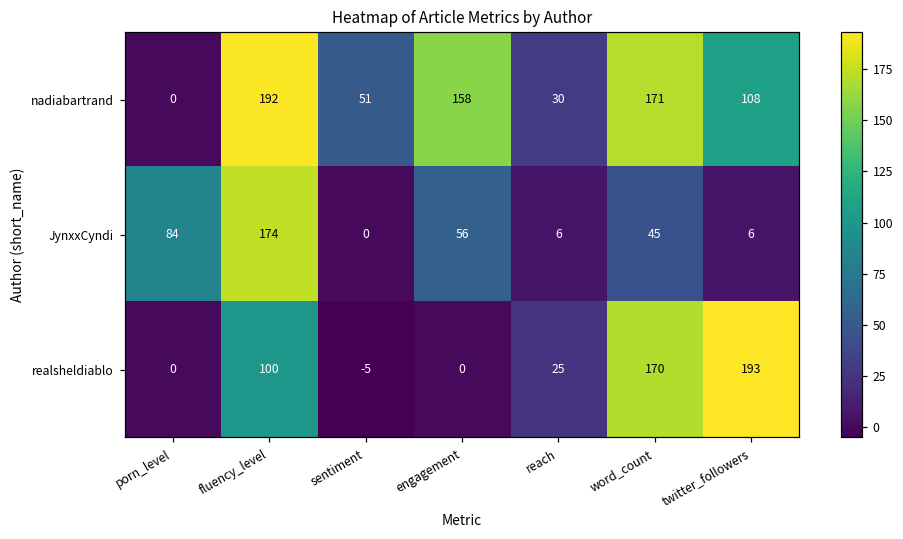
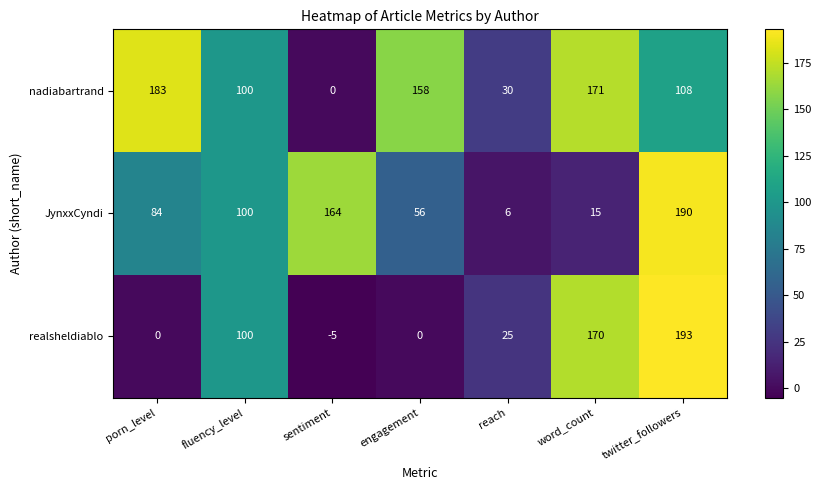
nadiabartrand, porn_level: 0 -> 183
nadiabartrand, fluency_level: 192 -> 100
nadiabartrand, sentiment: 51 -> 0
JynxxCyndi, fluency_level: 174 -> 100
JynxxCyndi, sentiment: 0 -> 164
JynxxCyndi, word_count: 45 -> 15
JynxxCyndi, twitter_followers: 6 -> 190
